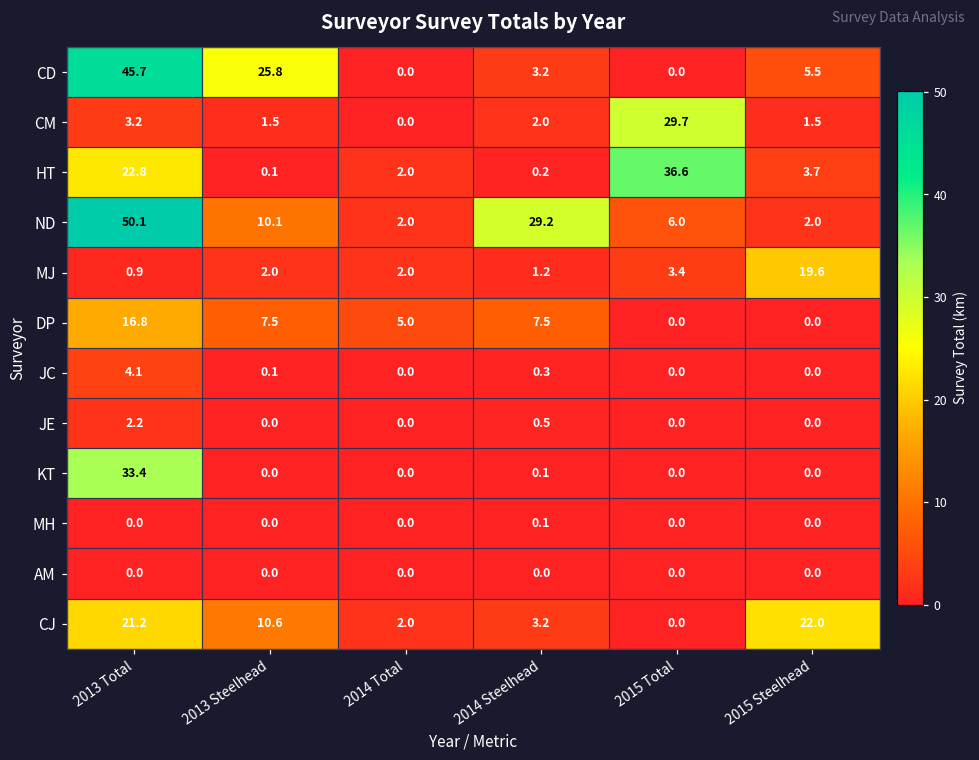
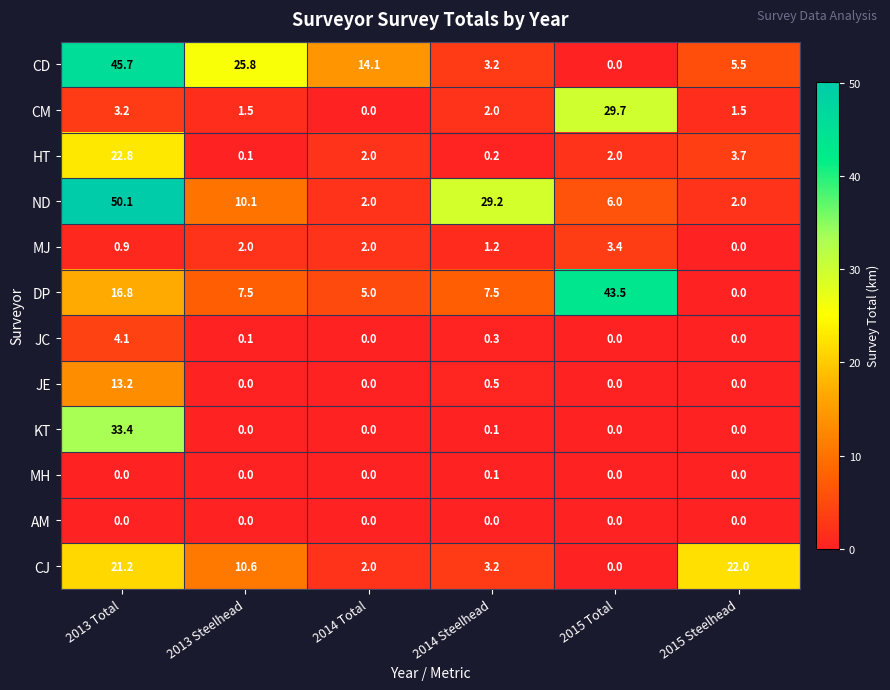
CD, 2014 Total: 0.0 -> 14.1
HT, 2015 Total: 36.6 -> 2.0
MJ, 2015 Steelhead: 19.6 -> 0.0
DP, 2015 Total: 0.0 -> 43.5
JE, 2013 Total: 2.2 -> 13.2
